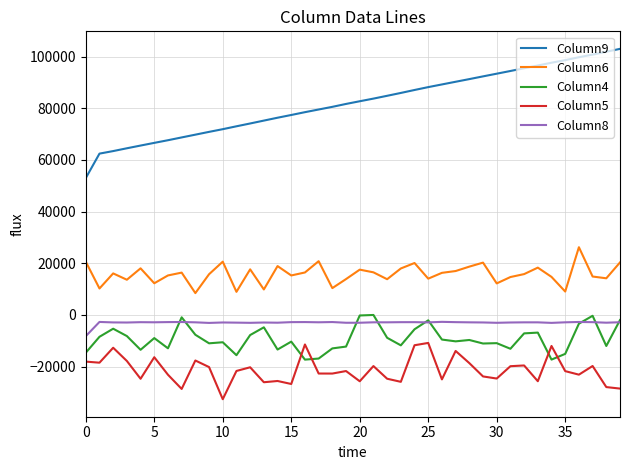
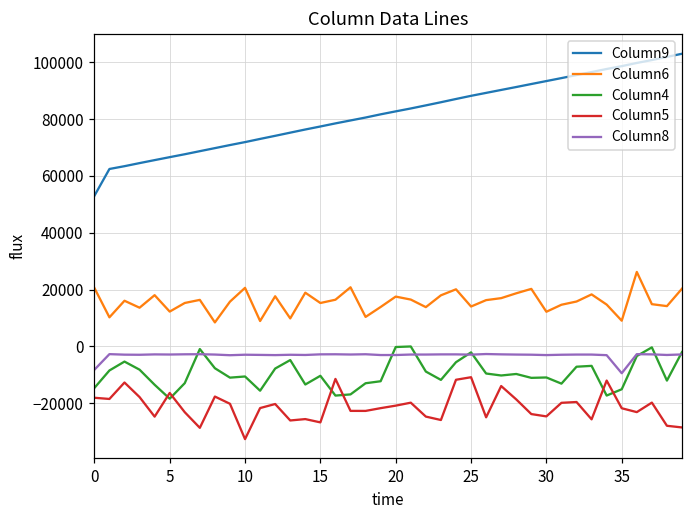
Column4, 5: -9000 -> -18000
Column5, 20: -26000 -> -21000
Column8, 35: -3000 -> -9000
